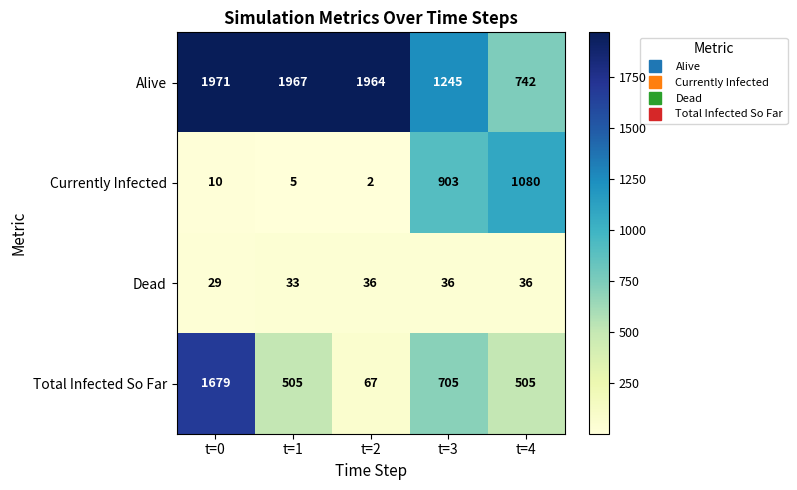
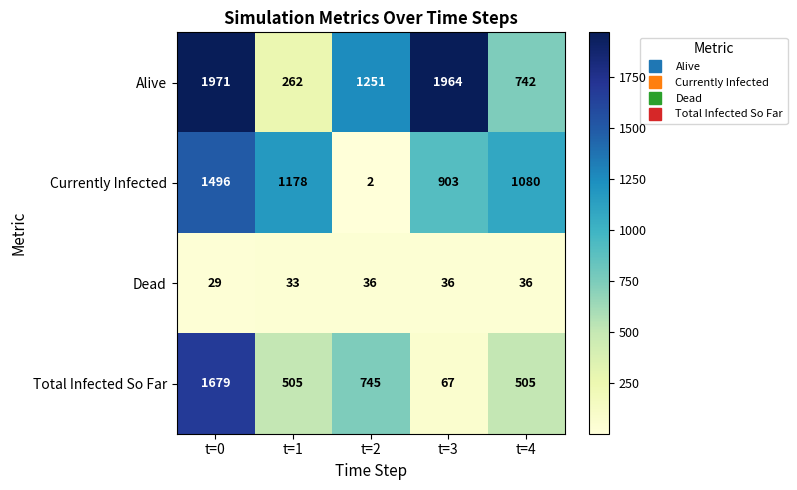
Alive, t=1: 1967 -> 262
Alive, t=2: 1964 -> 1251
Alive, t=3: 1245 -> 1964
Currently Infected, t=0: 10 -> 1496
Currently Infected, t=1: 5 -> 1178
Total Infected So Far, t=2: 67 -> 745
Total Infected So Far, t=3: 705 -> 67
